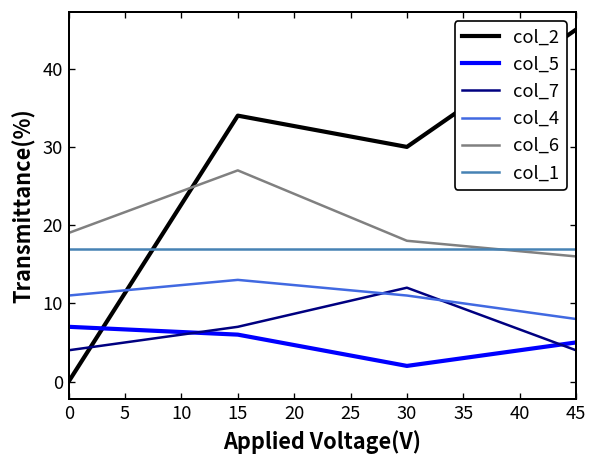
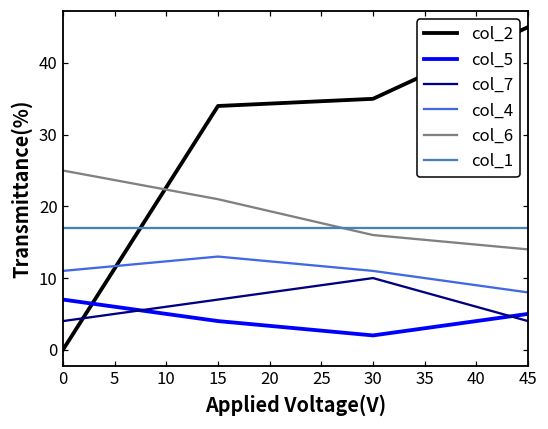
col_6, 0: 19 -> 25
col_5, 15: 6 -> 4
col_6, 15: 27 -> 21
col_2, 30: 30 -> 35
col_7, 30: 12 -> 10
col_6, 30: 18 -> 16
col_6, 45: 16 -> 14
